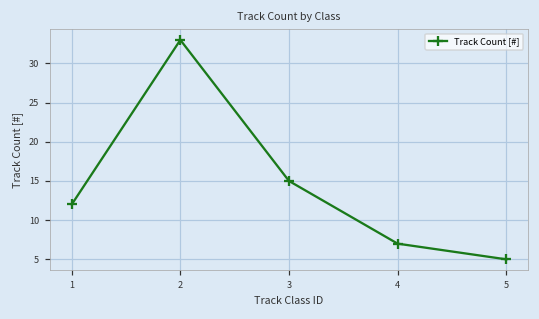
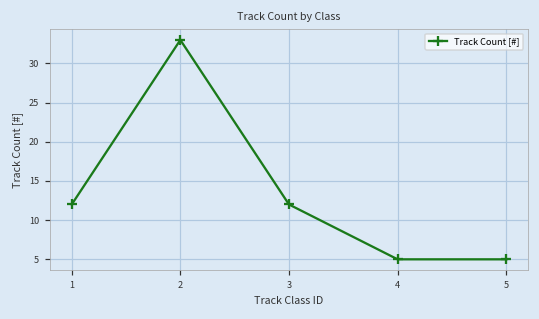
3: 15 -> 12
4: 7 -> 5
